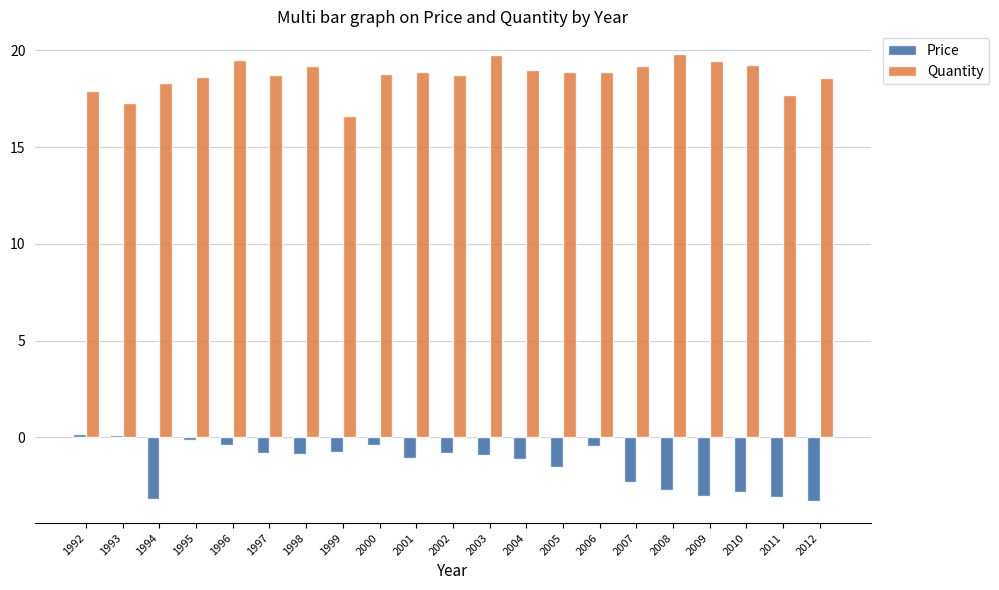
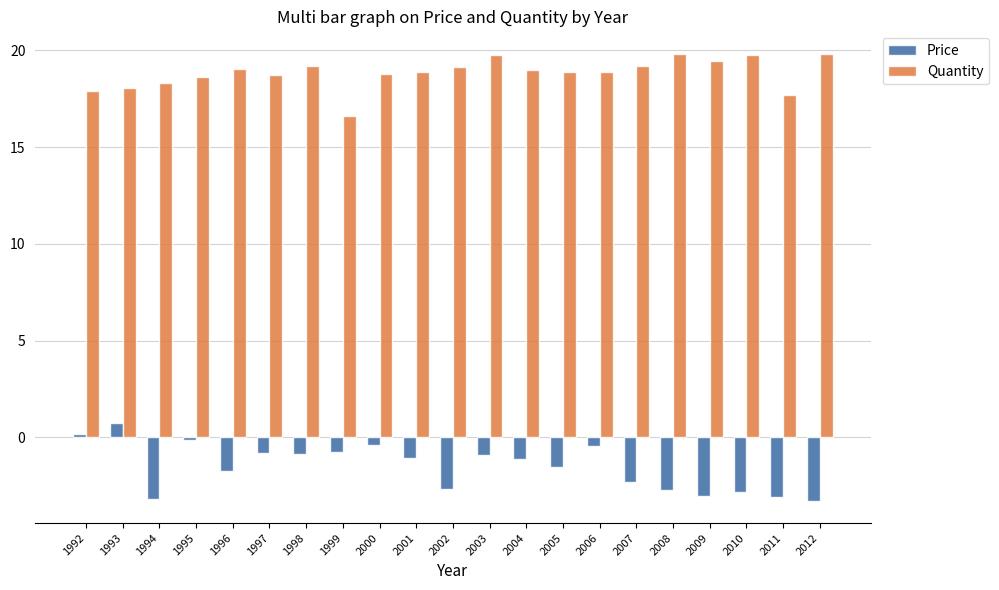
Price, 1993: 0.1 -> 0.7
Quantity, 1993: 17.3 -> 18.1
Price, 1996: -0.4 -> -1.8
Quantity, 1996: 19.5 -> 19.0
Price, 2002: -0.8 -> -2.7
Quantity, 2002: 18.7 -> 19.1
Quantity, 2010: 19.3 -> 19.7
Quantity, 2012: 18.6 -> 19.8
